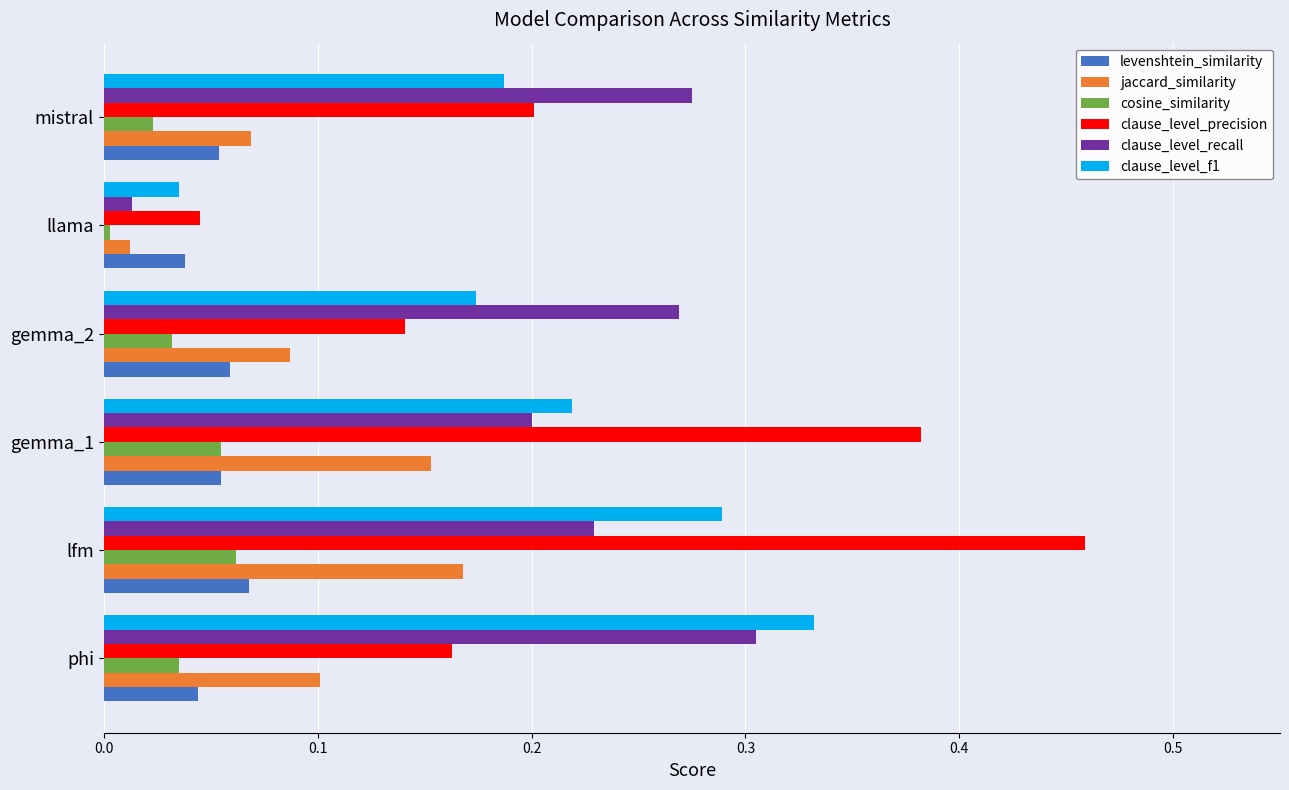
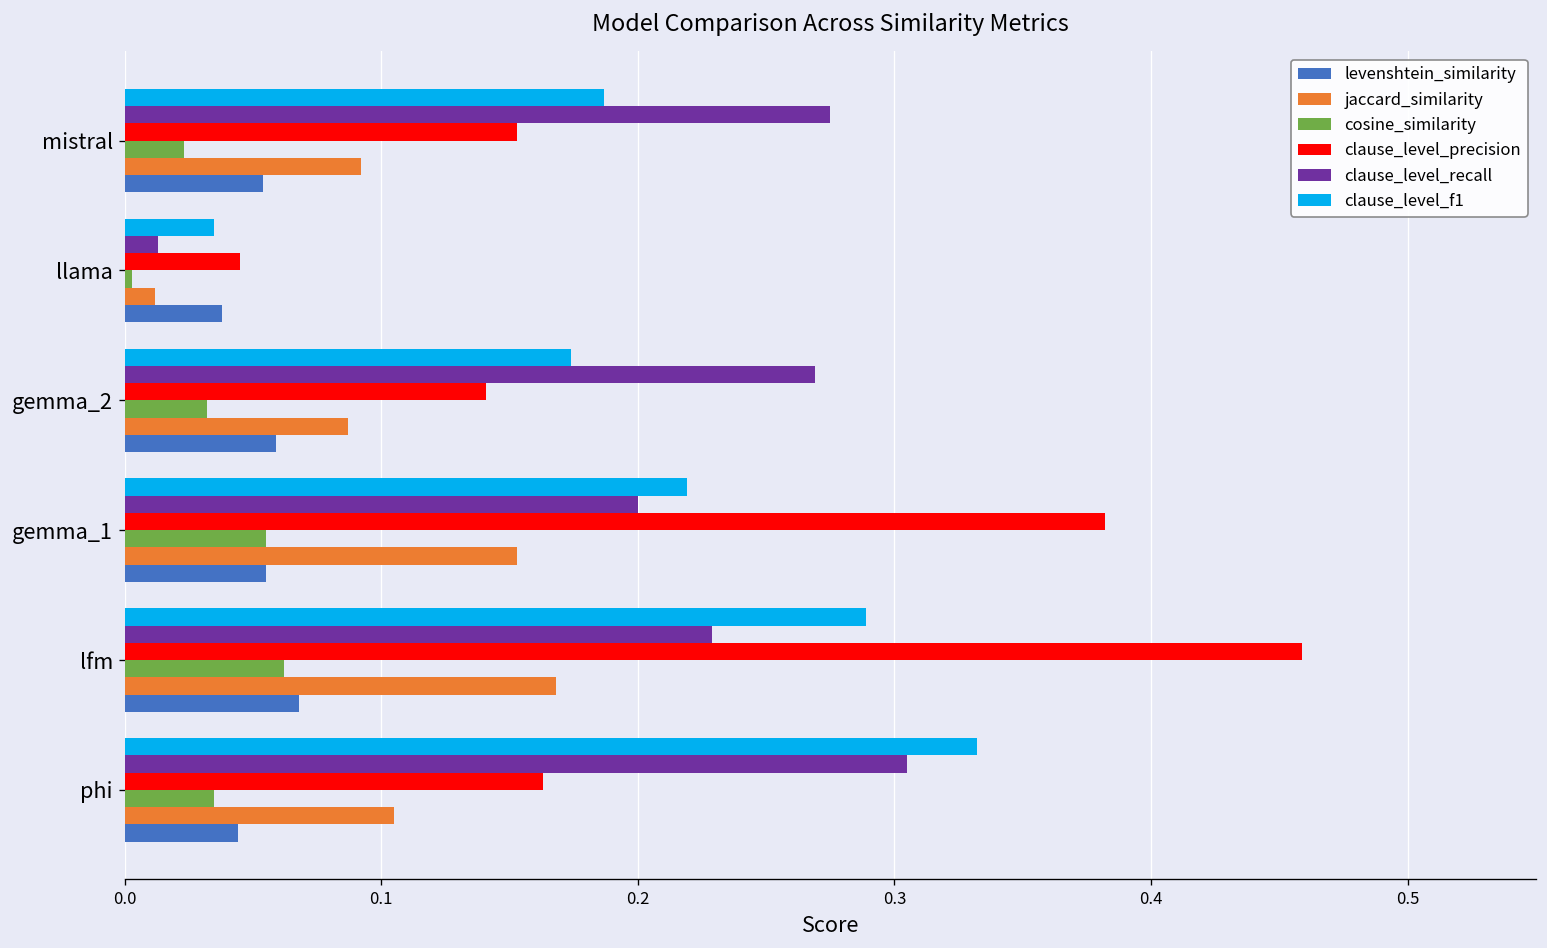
clause_level_precision, mistral: 0.201 -> 0.153
jaccard_similarity, mistral: 0.069 -> 0.092
jaccard_similarity, phi: 0.101 -> 0.105
